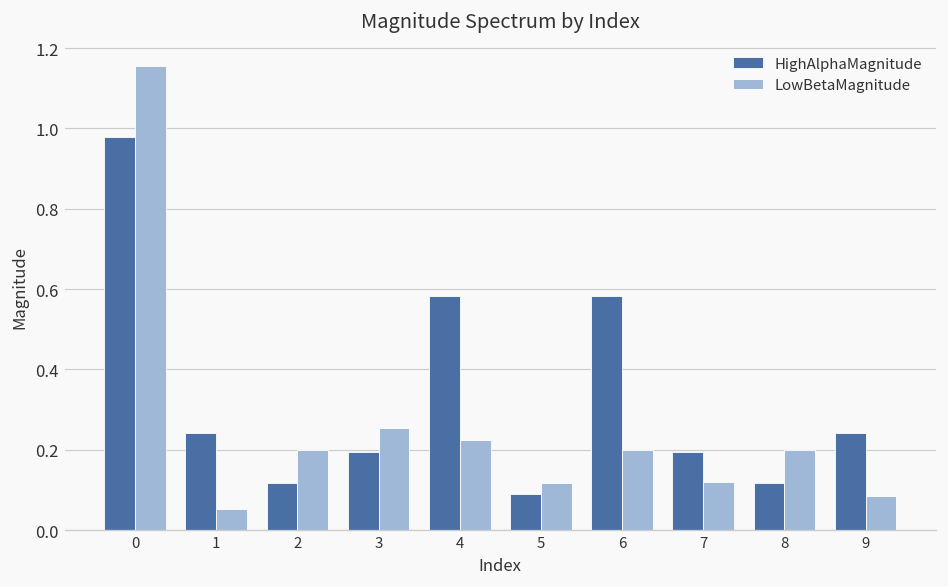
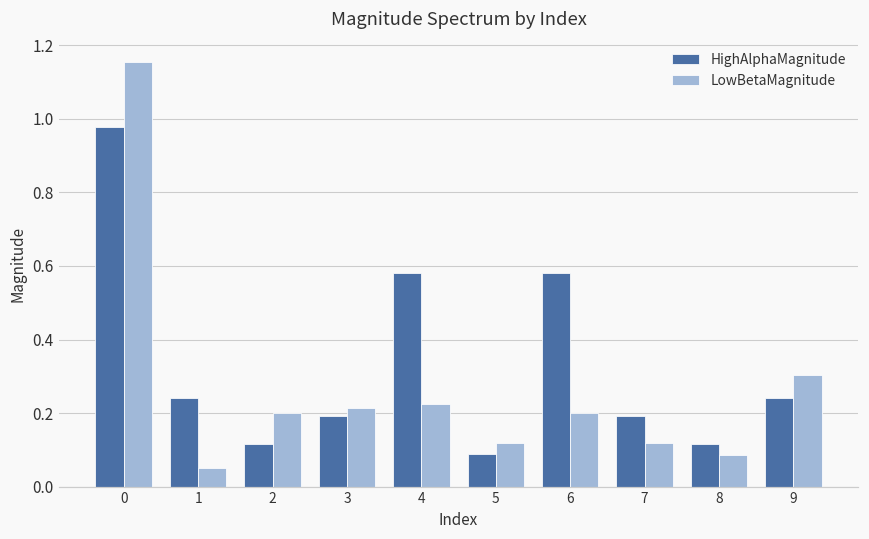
LowBetaMagnitude, 3: 0.25 -> 0.22
LowBetaMagnitude, 8: 0.20 -> 0.09
LowBetaMagnitude, 9: 0.09 -> 0.30
